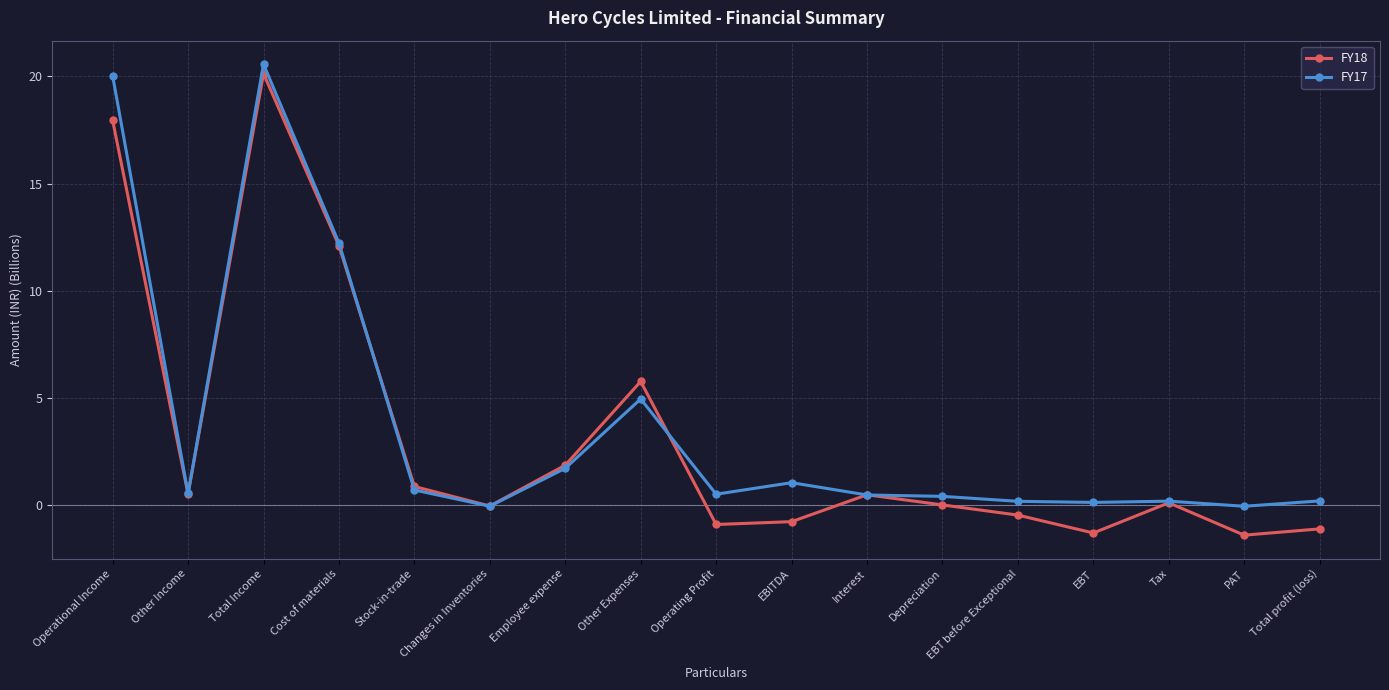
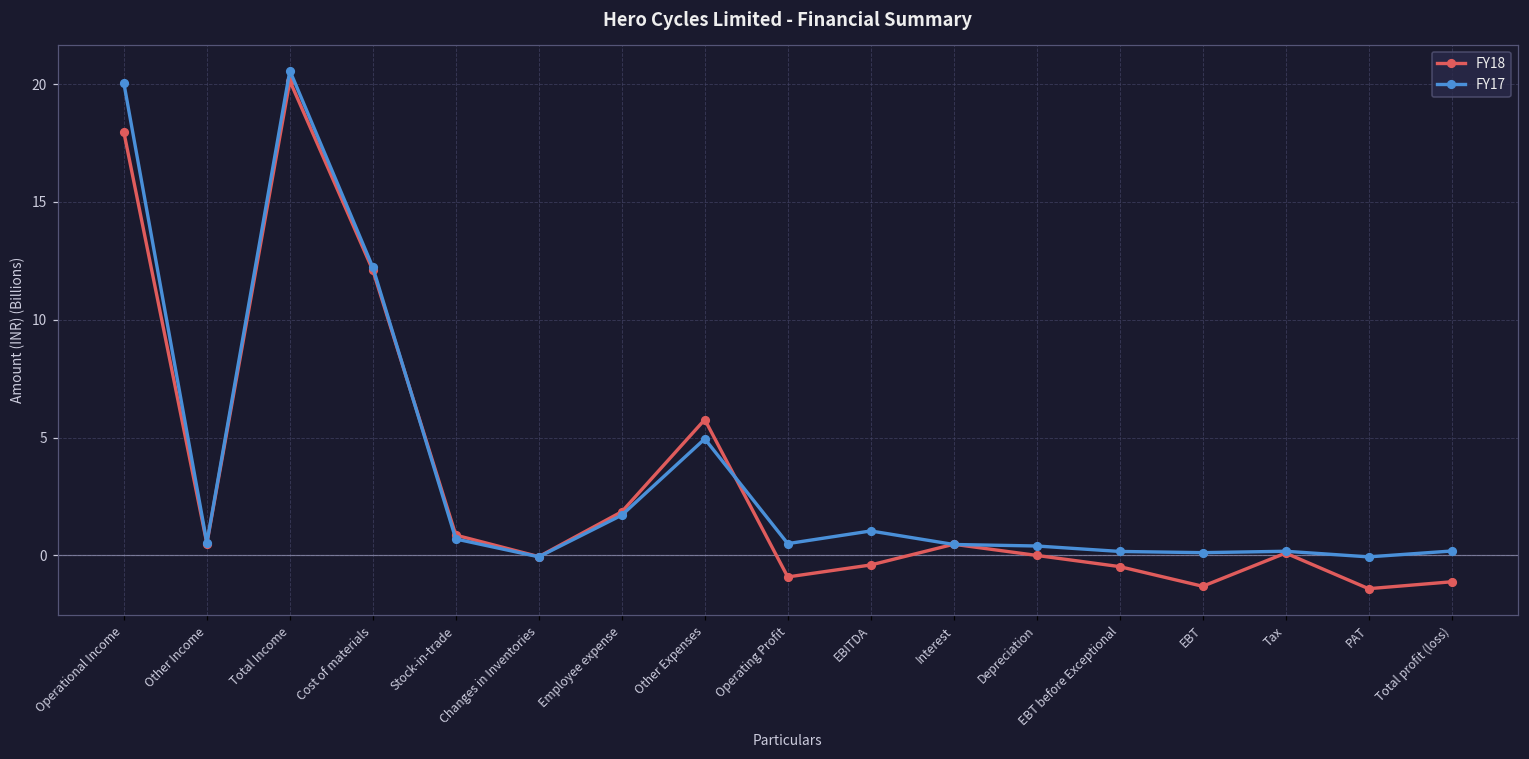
FY18, EBITDA: -0.8 -> -0.4
